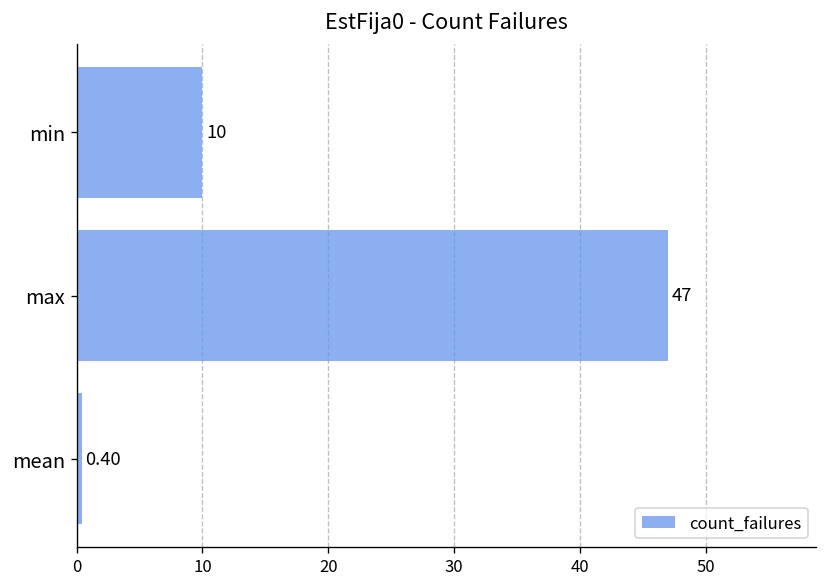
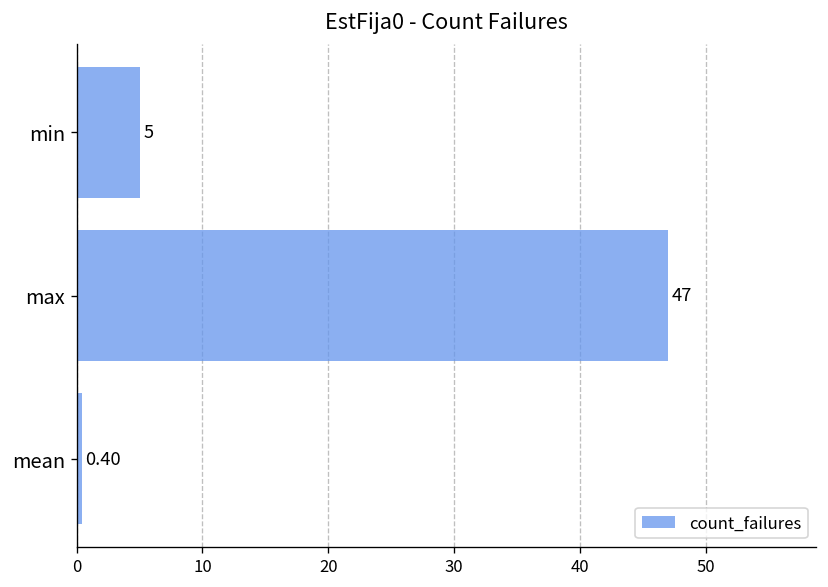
min: 10 -> 5
